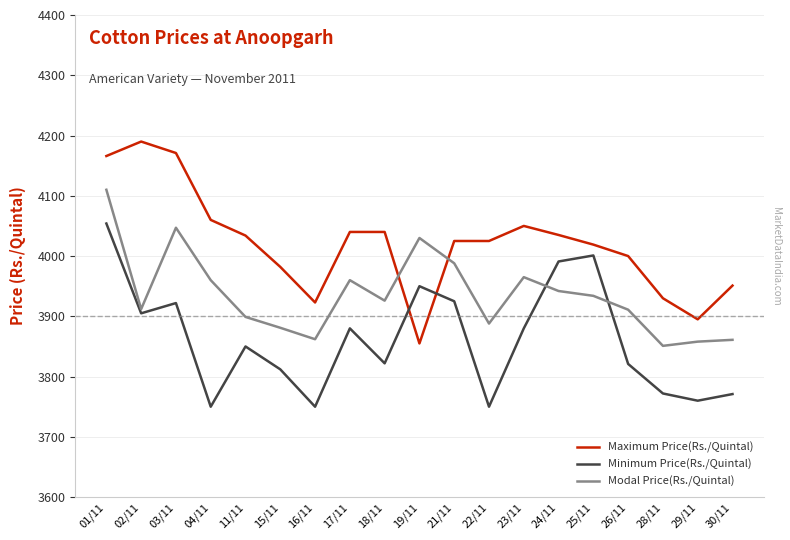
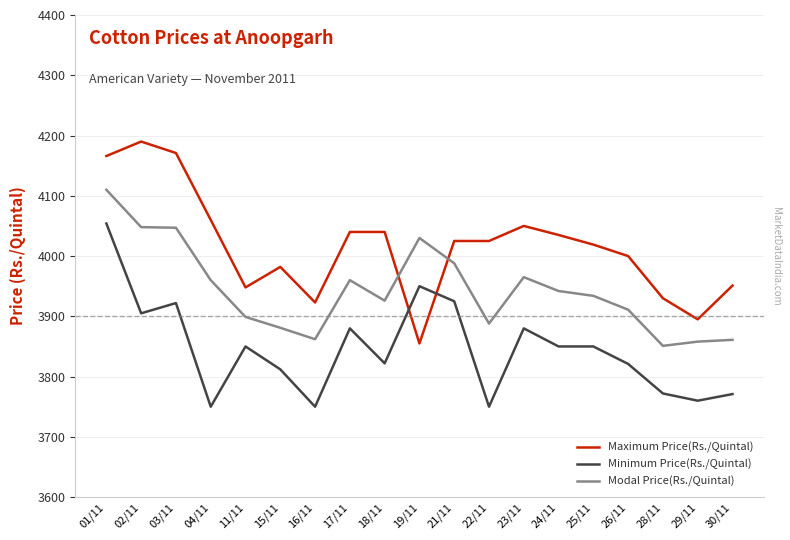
Modal Price(Rs./Quintal), 02/11: 3910 -> 4050
Maximum Price(Rs./Quintal), 11/11: 4030 -> 3950
Minimum Price(Rs./Quintal), 24/11: 3990 -> 3850
Minimum Price(Rs./Quintal), 25/11: 4000 -> 3850
